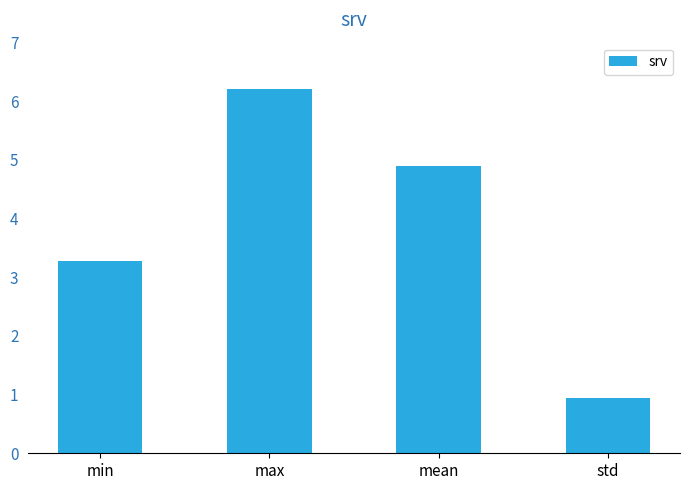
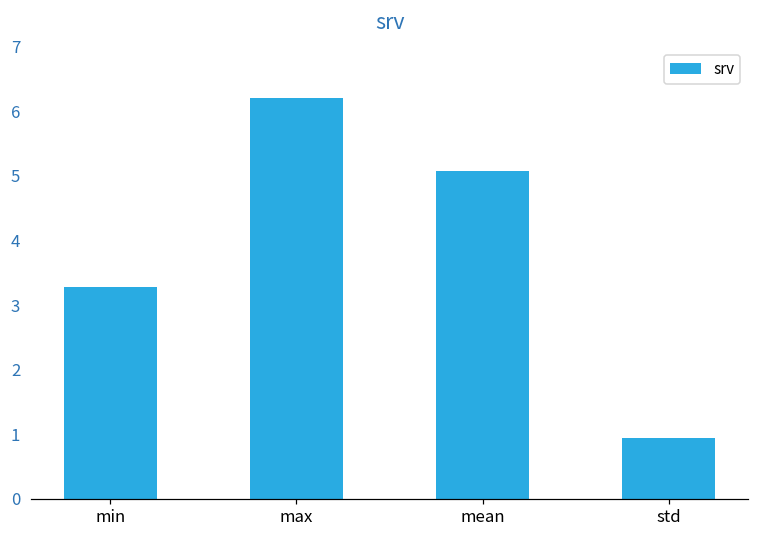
mean: 4.9 -> 5.1
